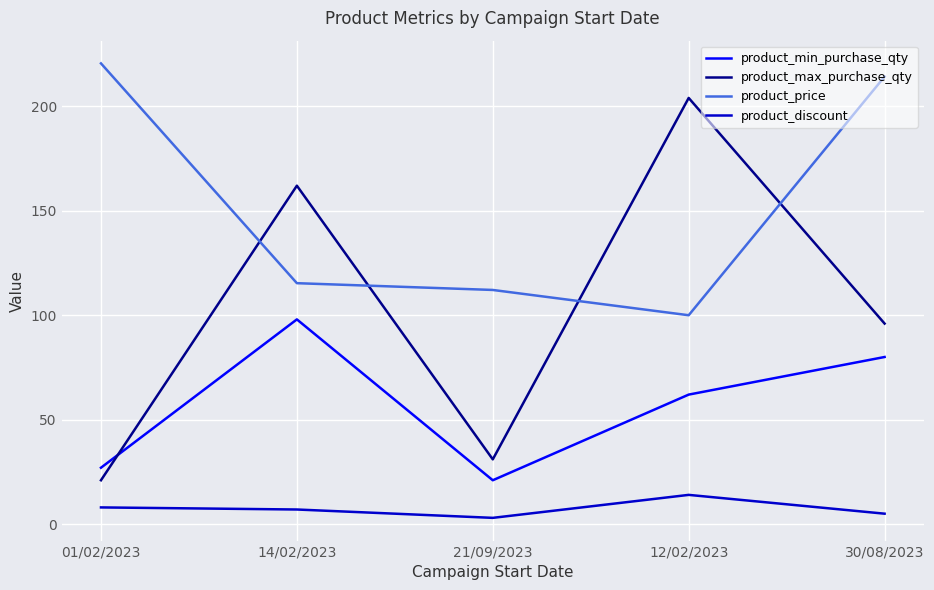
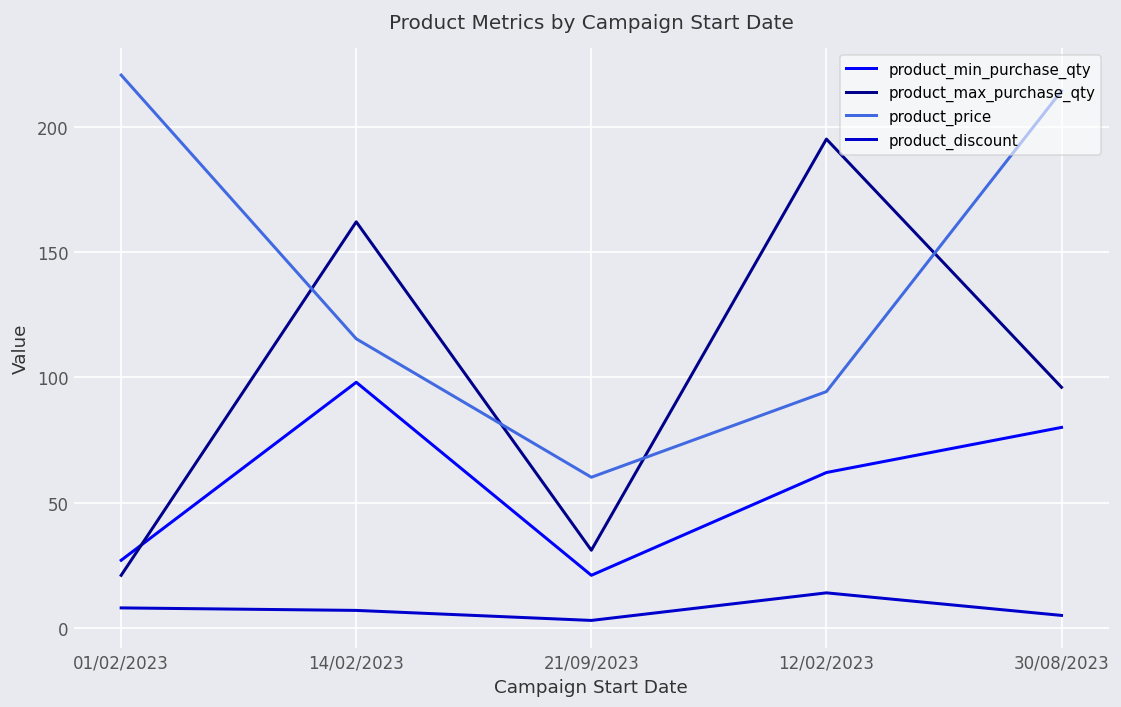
product_price, 21/09/2023: 112 -> 60
product_max_purchase_qty, 12/02/2023: 204 -> 195
product_price, 12/02/2023: 100 -> 94
